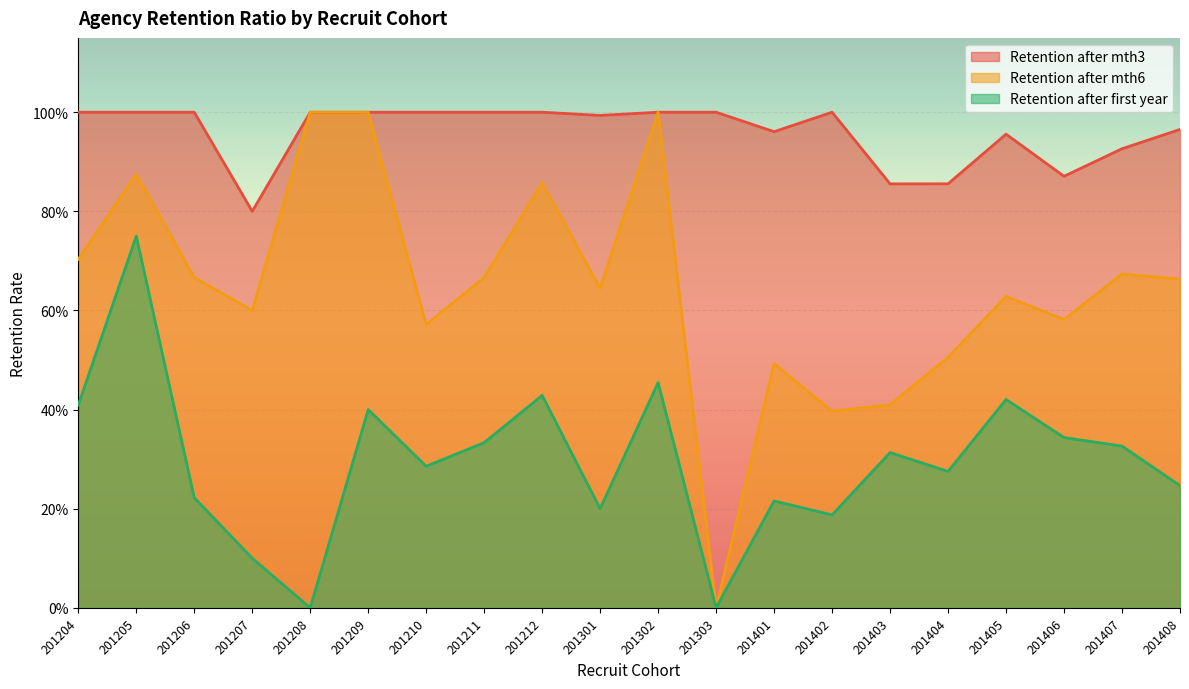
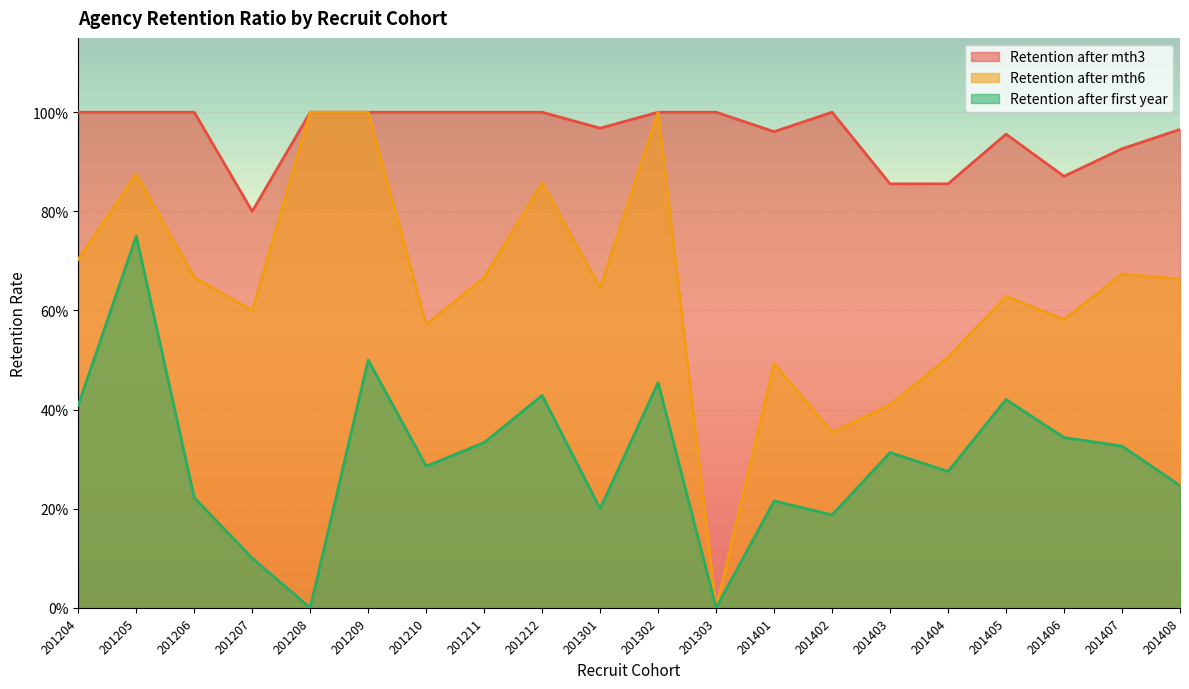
Retention after first year, 201209: 40% -> 50%
Retention after mth3, 201301: 99% -> 97%
Retention after mth6, 201402: 40% -> 35%
